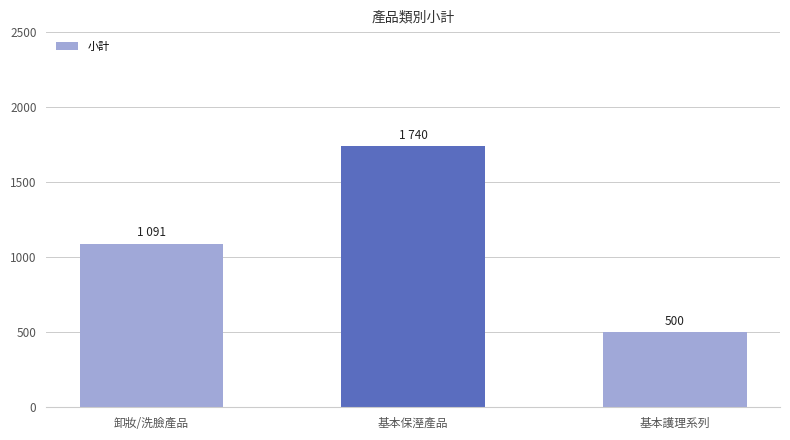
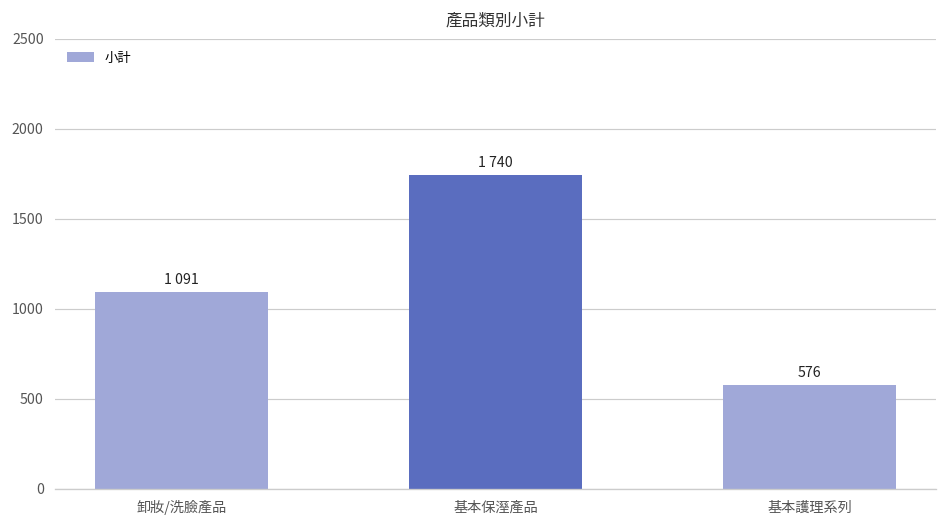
基本護理系列: 500 -> 576
